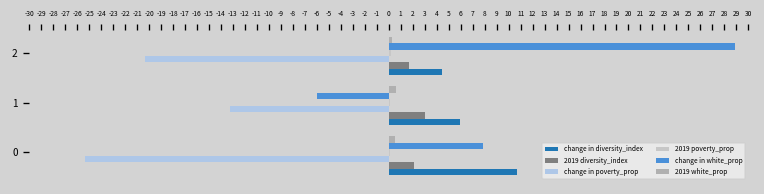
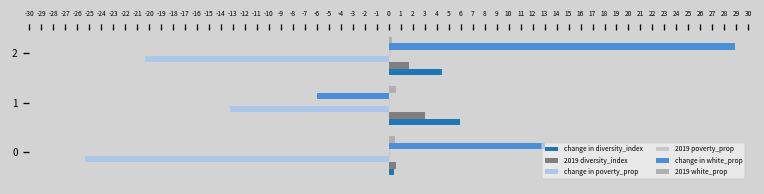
change in white_prop, 0: 8 -> 13
2019 diversity_index, 0: 2 -> 1
change in diversity_index, 0: 11 -> 0
